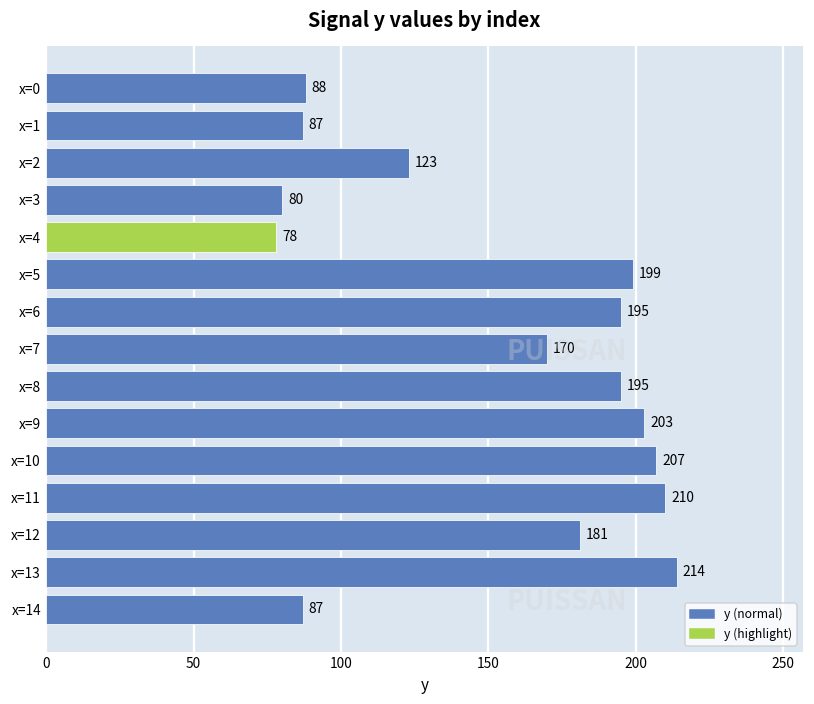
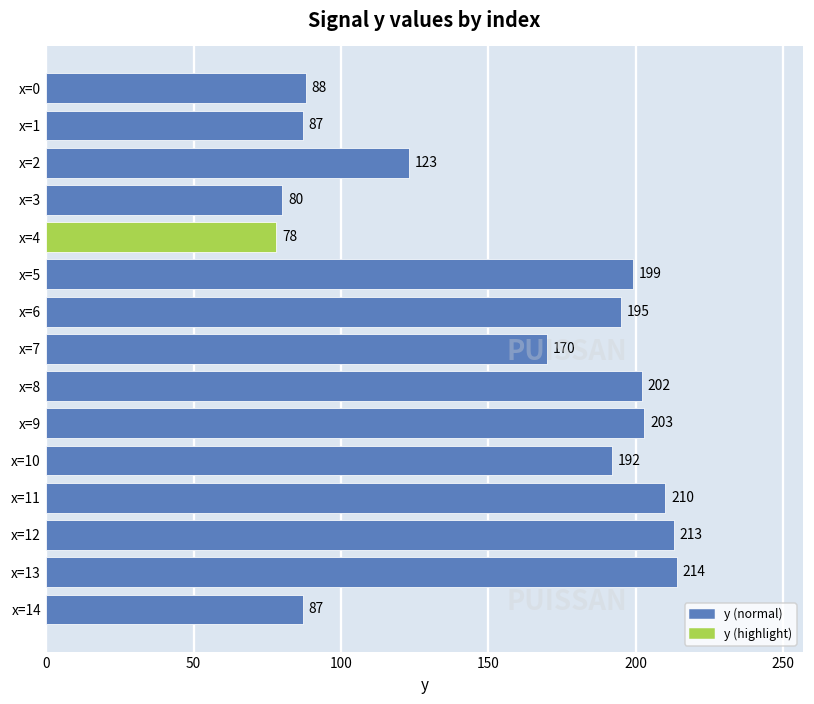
x=8: 195 -> 202
x=10: 207 -> 192
x=12: 181 -> 213
